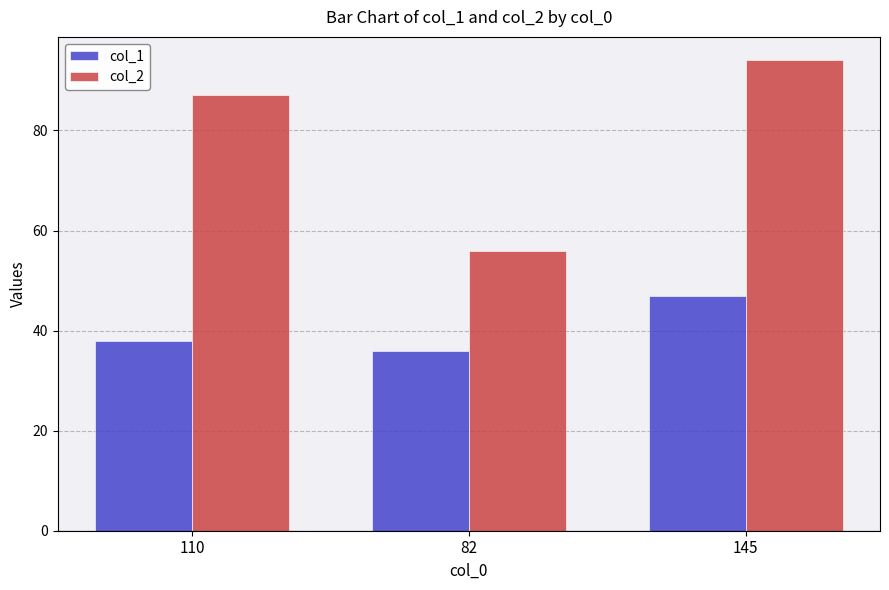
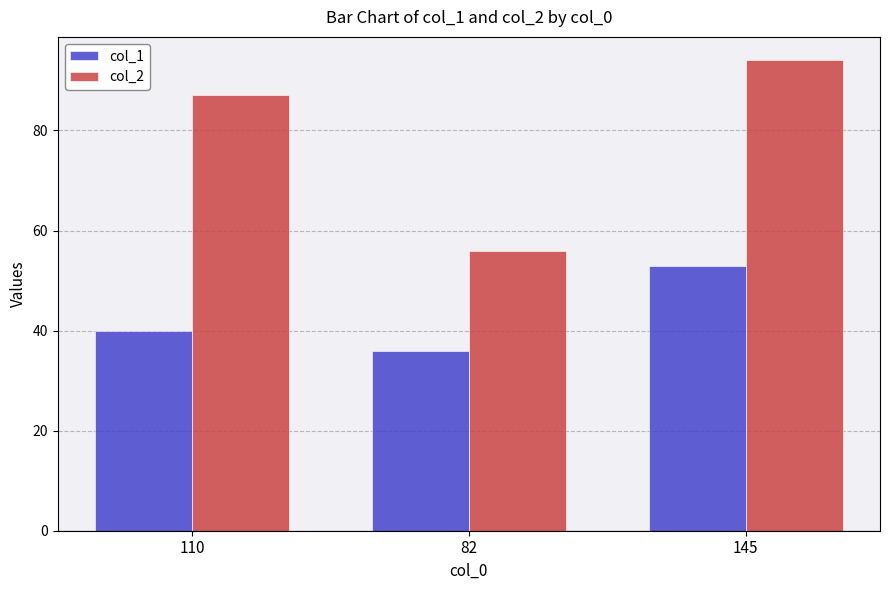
col_1, 110: 38 -> 40
col_1, 145: 47 -> 53
